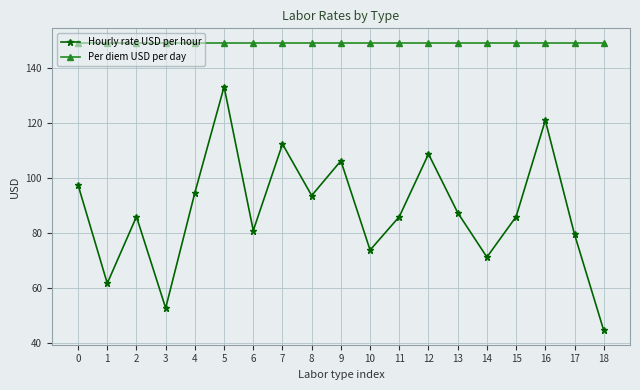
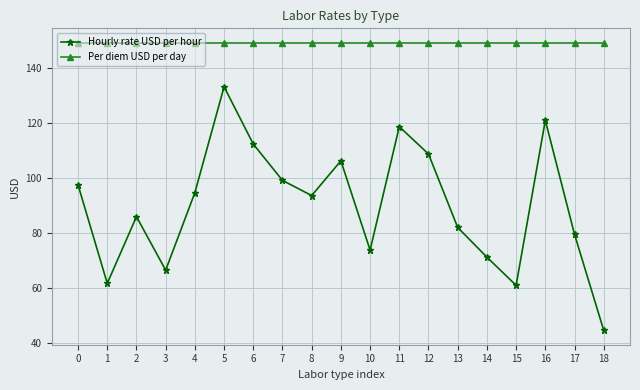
Hourly rate USD per hour, 3: 53 -> 66
Hourly rate USD per hour, 6: 81 -> 112
Hourly rate USD per hour, 7: 112 -> 99
Hourly rate USD per hour, 11: 86 -> 119
Hourly rate USD per hour, 13: 87 -> 82
Hourly rate USD per hour, 15: 86 -> 61
